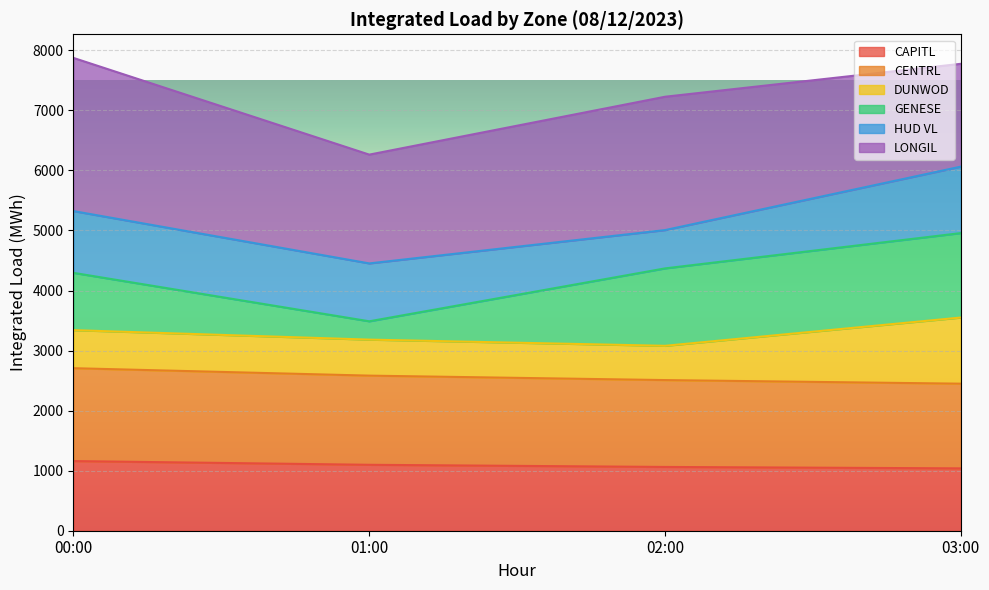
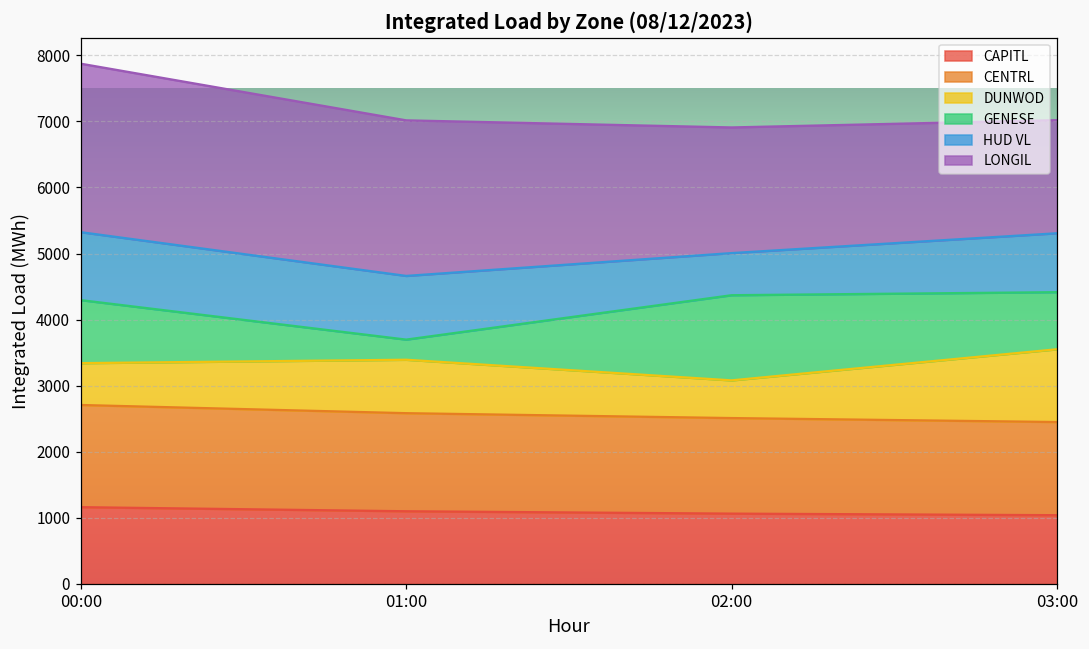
DUNWOD, 01:00: 600 -> 800
LONGIL, 01:00: 1800 -> 2400
LONGIL, 02:00: 2200 -> 1900
GENESE, 03:00: 1400 -> 900
HUD VL, 03:00: 1100 -> 900
